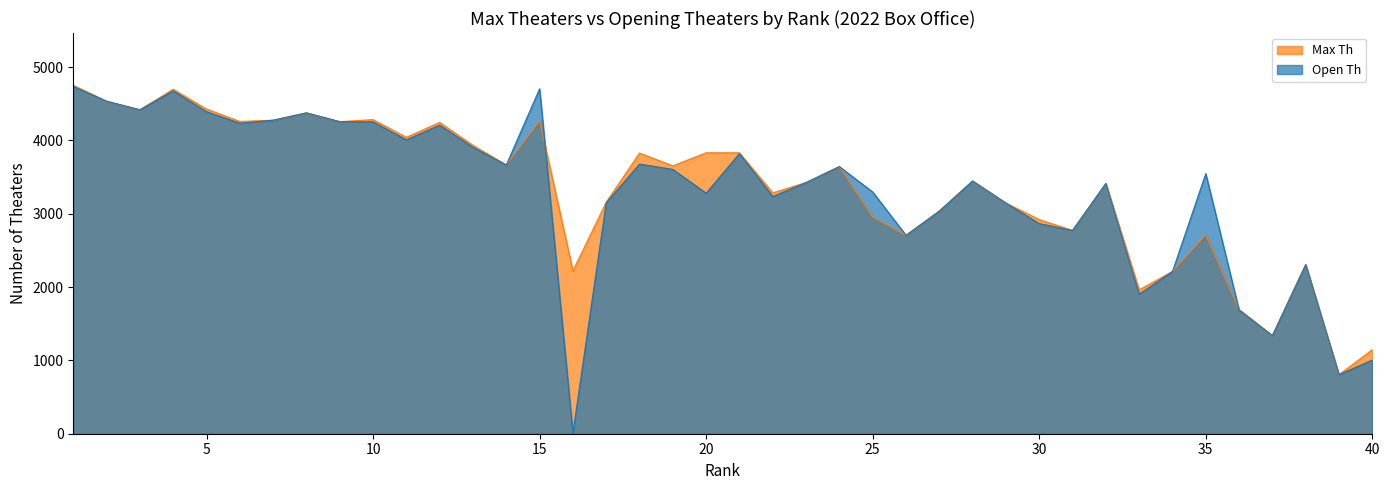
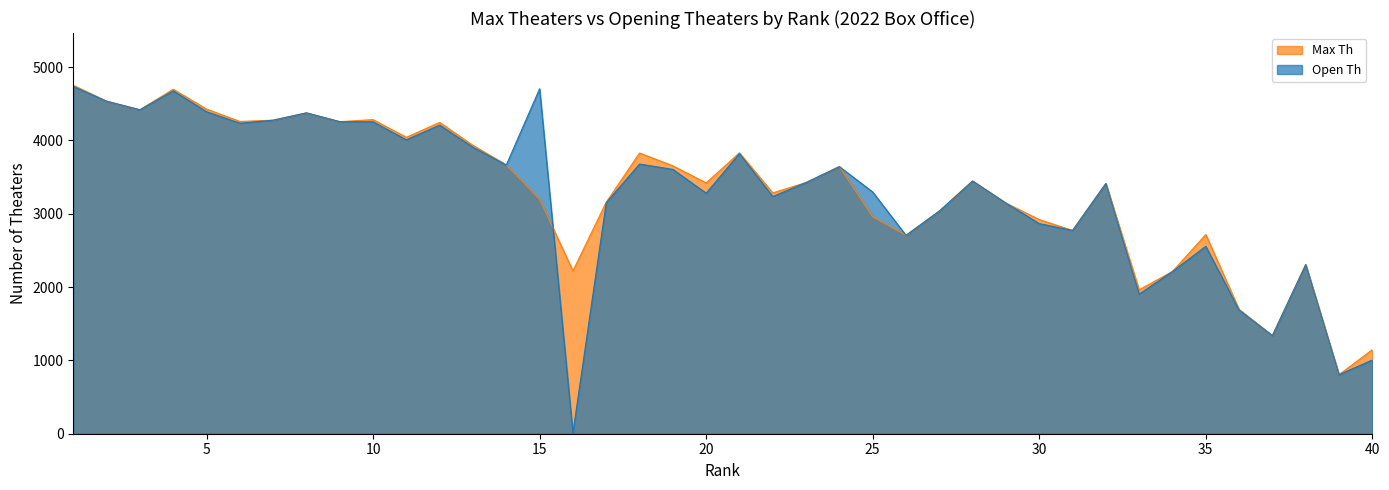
Max Th, 15: 4300 -> 3200
Max Th, 20: 3800 -> 3400
Open Th, 35: 3500 -> 2600
